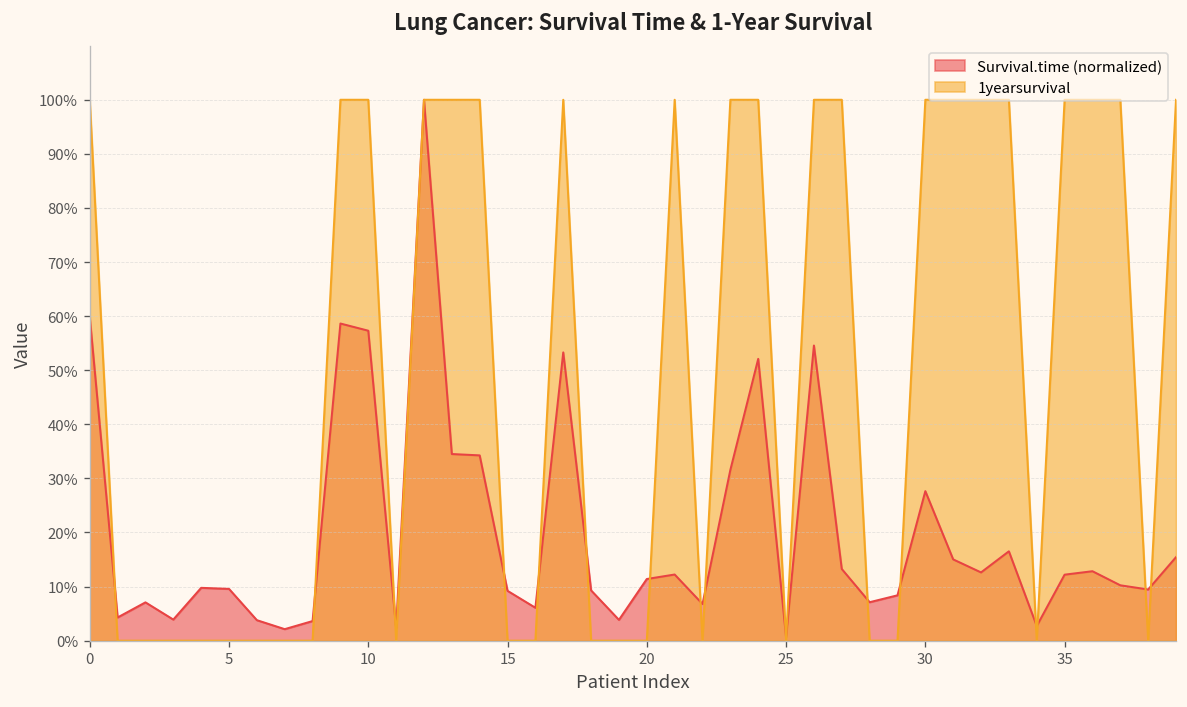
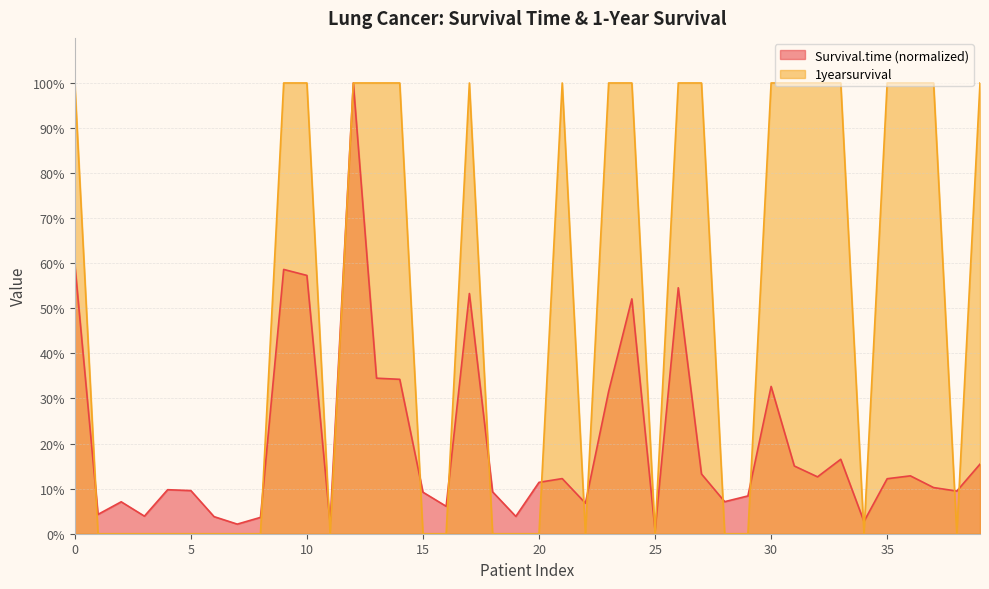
Survival.time (normalized), 30: 28% -> 33%
